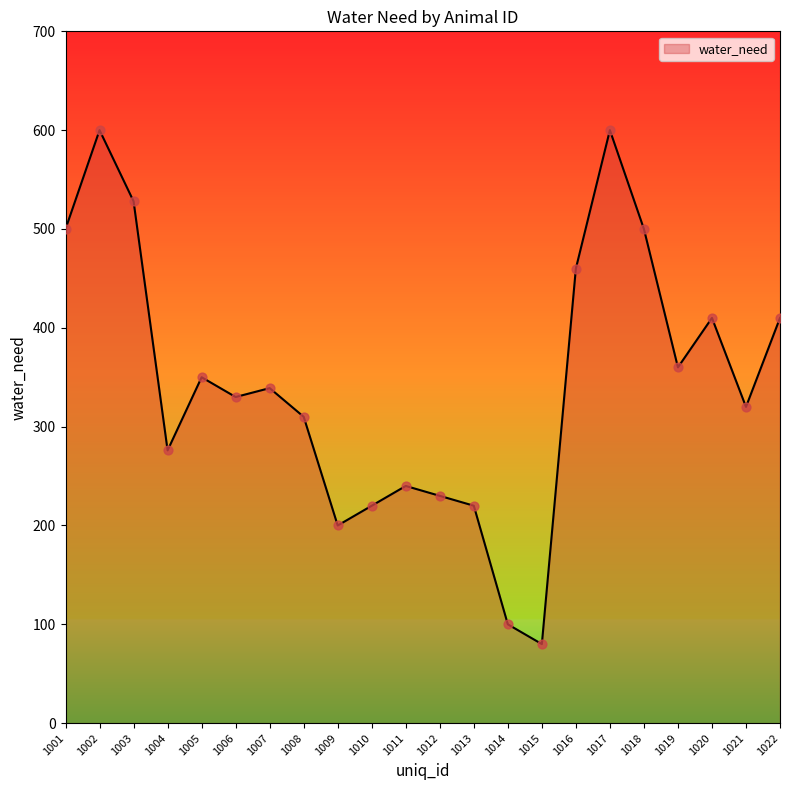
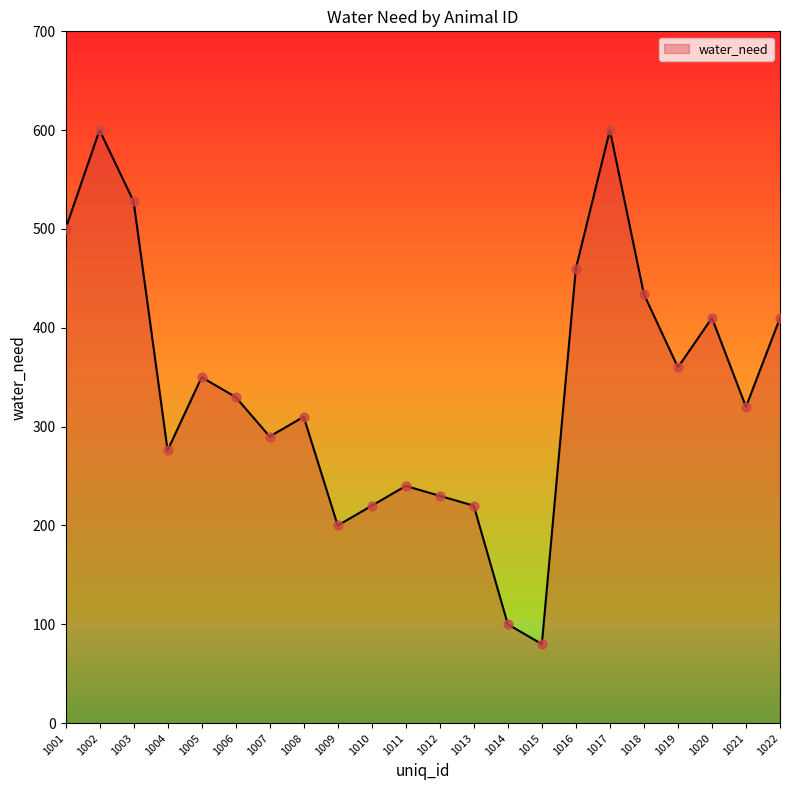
1007: 340 -> 290
1018: 500 -> 430
